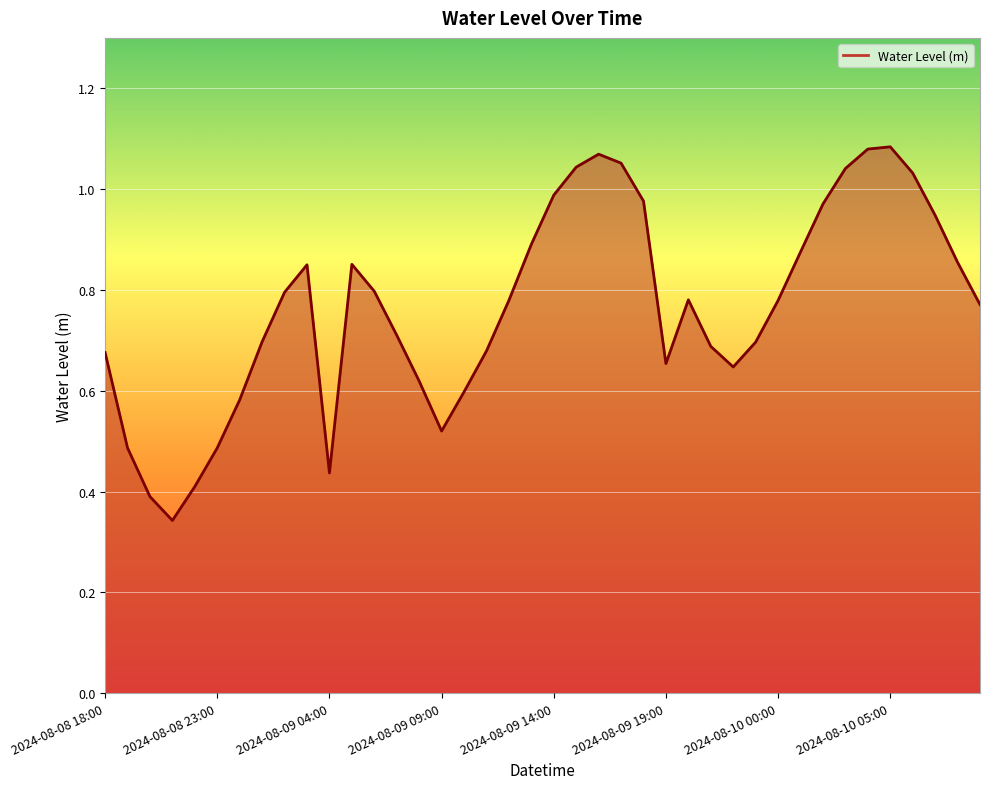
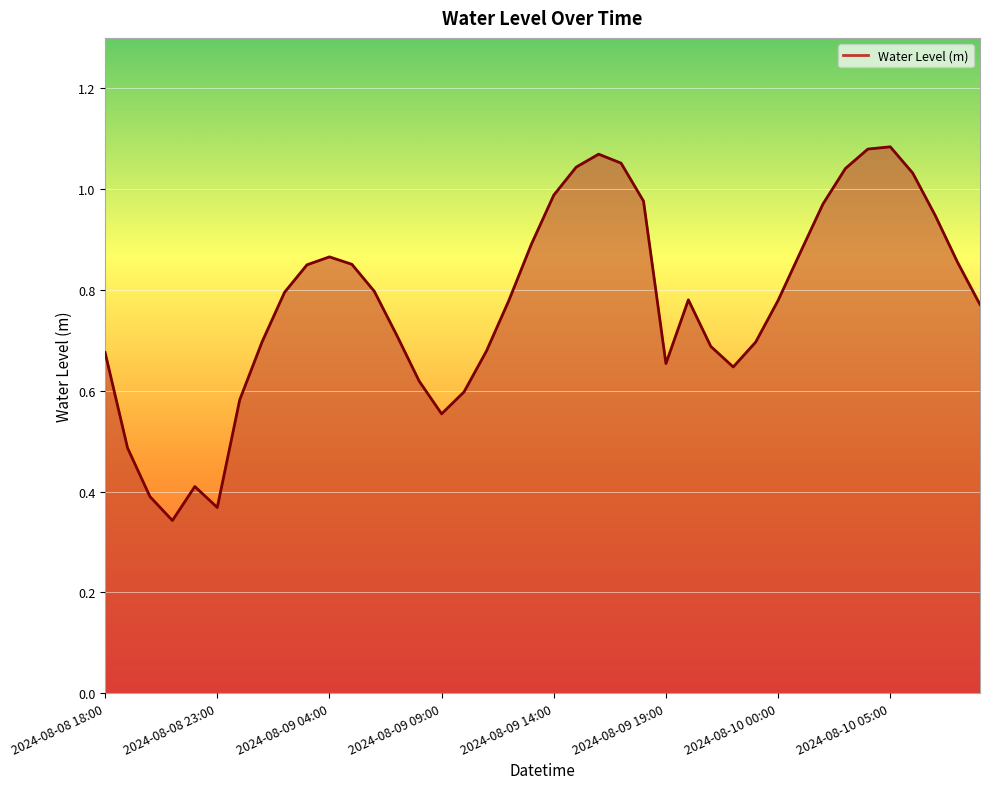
2024-08-08 23:00: 0.49 -> 0.37
2024-08-09 04:00: 0.44 -> 0.87
2024-08-09 09:00: 0.52 -> 0.55
